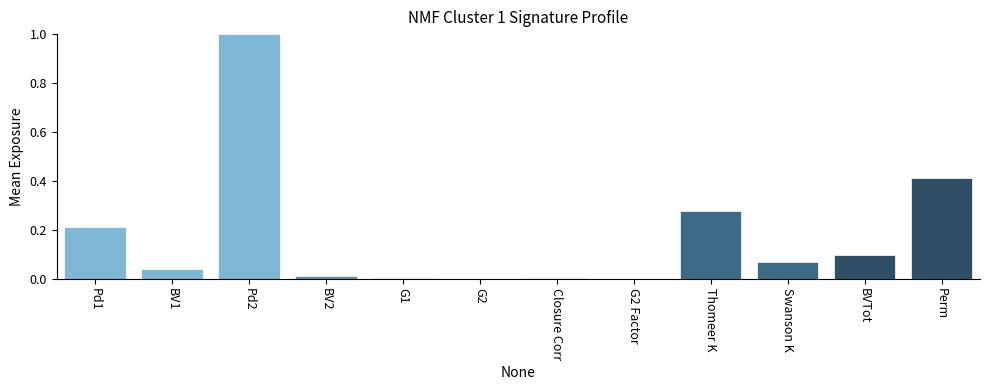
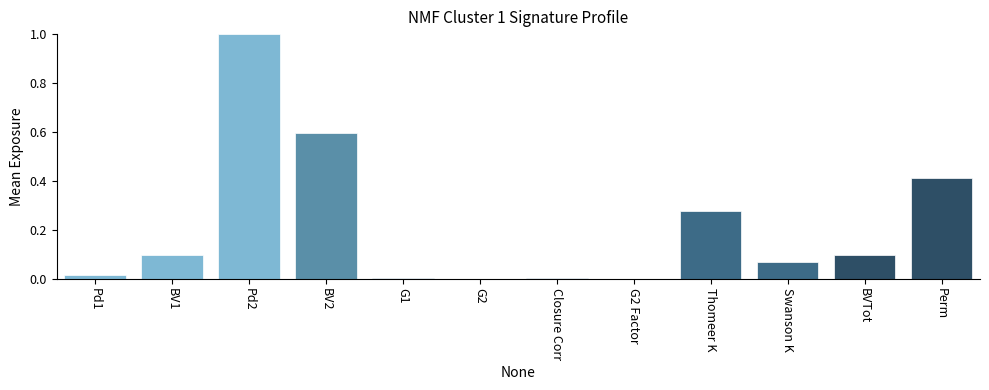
Pd1: 0.21 -> 0.02
BV1: 0.04 -> 0.10
BV2: 0.01 -> 0.60
